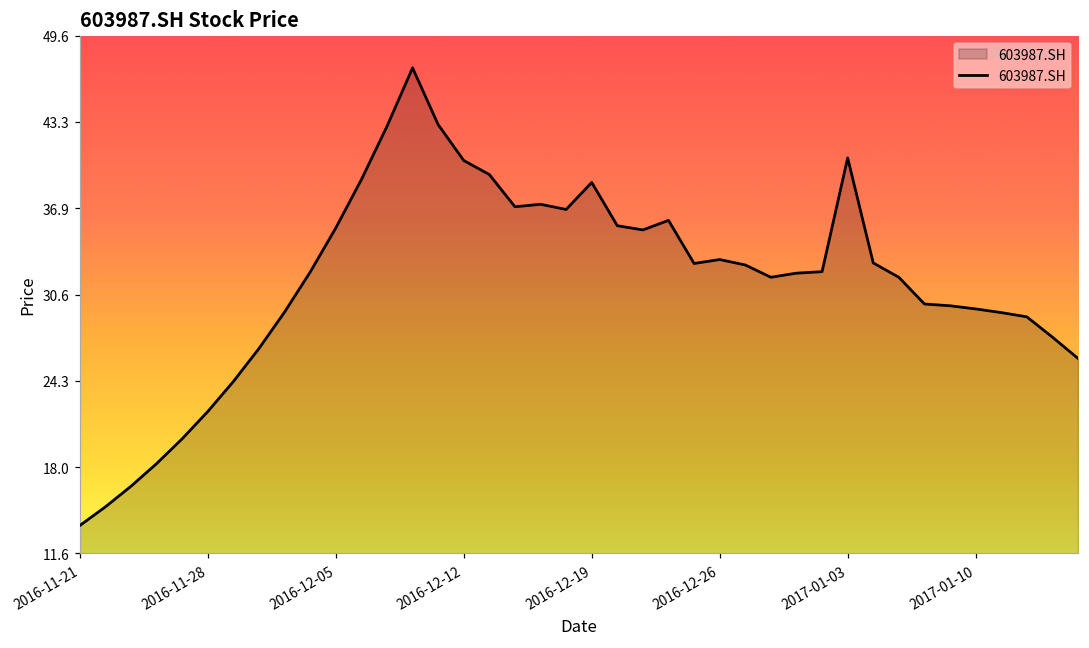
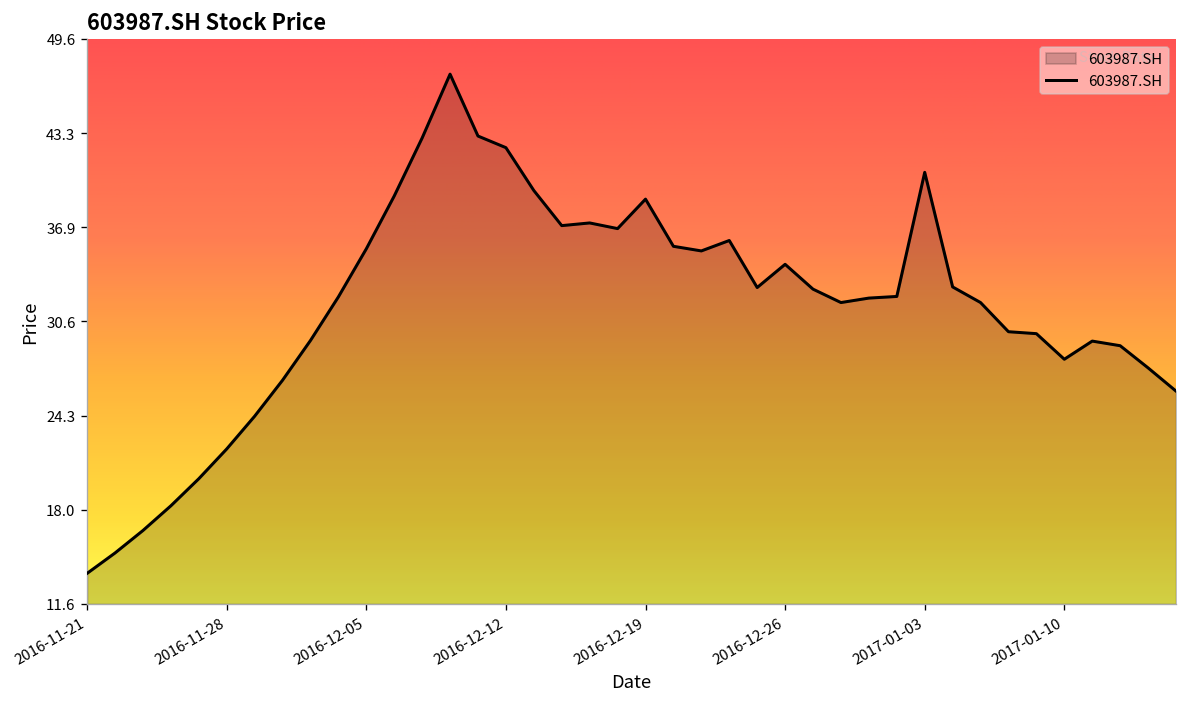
2016-12-12: 40.4 -> 42.3
2016-12-26: 33.2 -> 34.5
2017-01-10: 29.6 -> 28.1
